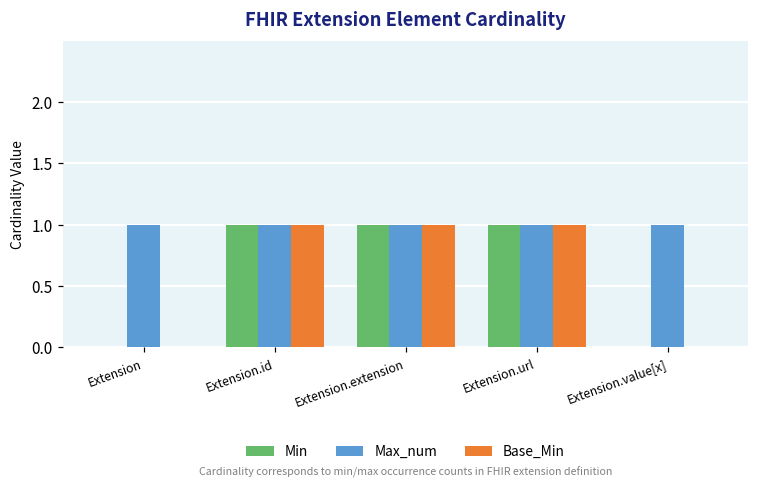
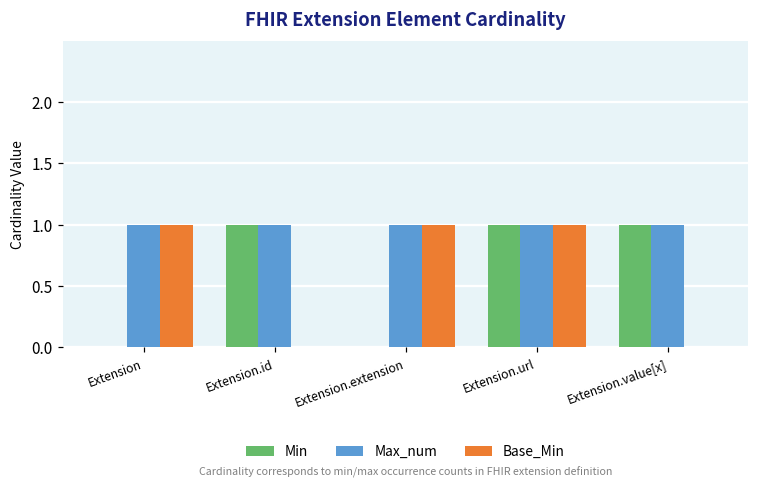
Base_Min, Extension: 0 -> 1
Base_Min, Extension.id: 1 -> 0
Min, Extension.extension: 1 -> 0
Min, Extension.value[x]: 0 -> 1
